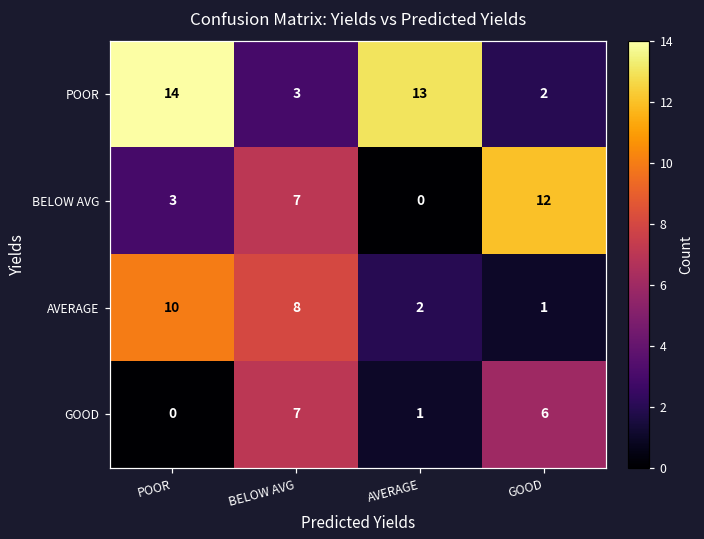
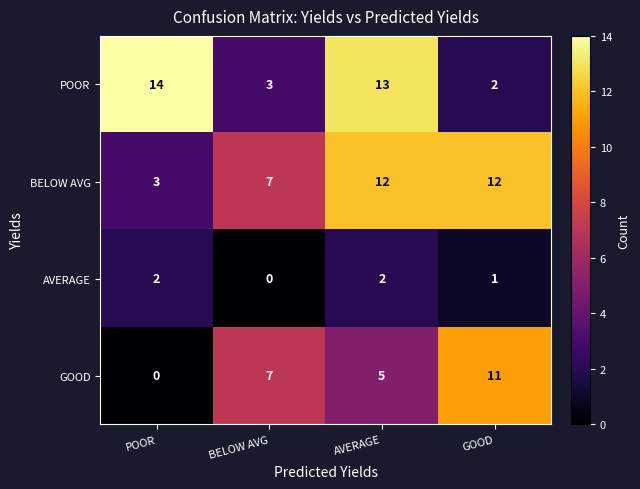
BELOW AVG, AVERAGE: 0 -> 12
AVERAGE, POOR: 10 -> 2
AVERAGE, BELOW AVG: 8 -> 0
GOOD, AVERAGE: 1 -> 5
GOOD, GOOD: 6 -> 11
